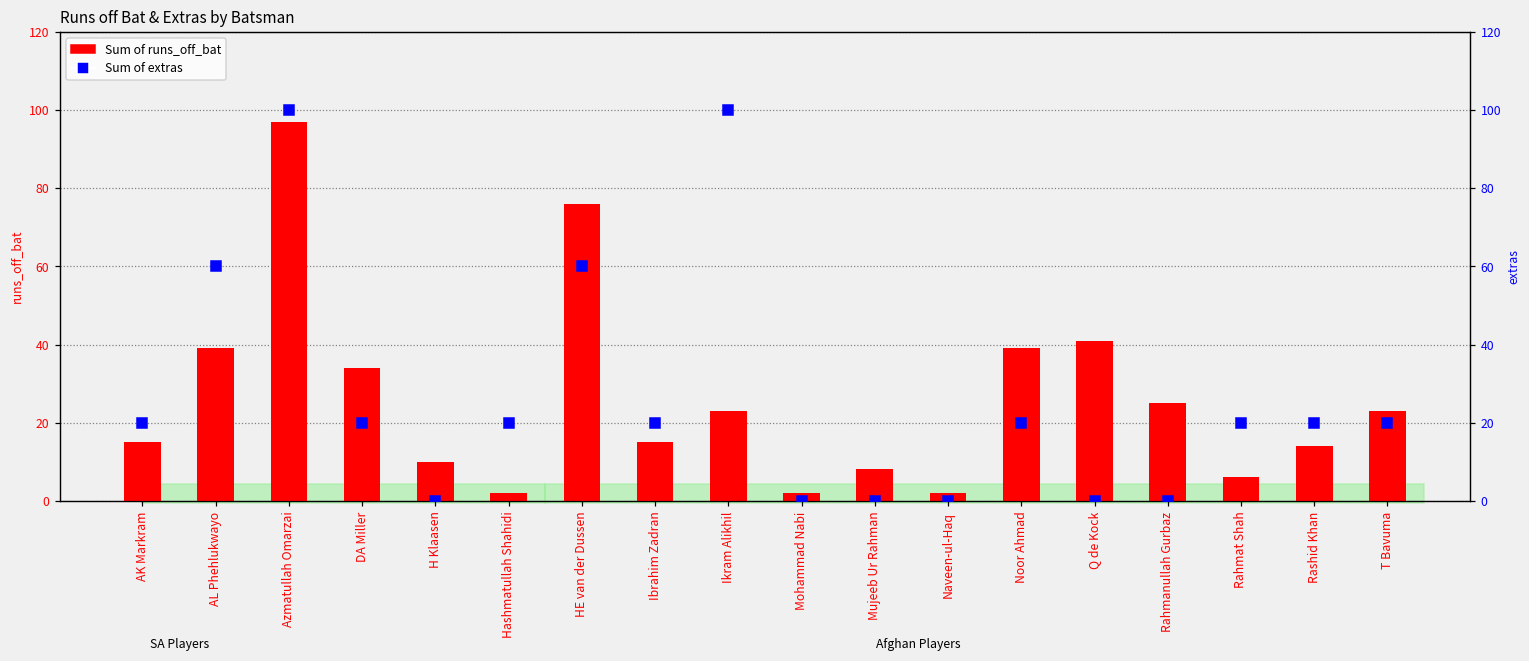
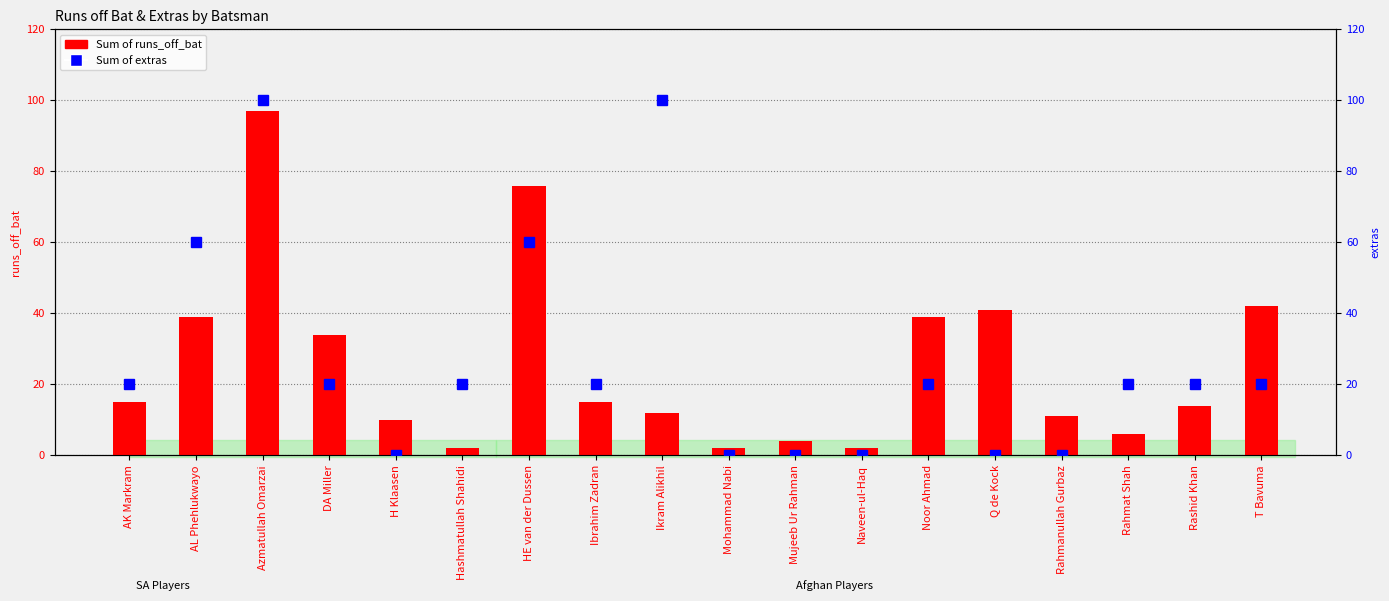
Sum of runs_off_bat, Ikram Alikhil: 23 -> 12
Sum of runs_off_bat, Mujeeb Ur Rahman: 8 -> 4
Sum of runs_off_bat, Rahmanullah Gurbaz: 25 -> 11
Sum of runs_off_bat, T Bavuma: 23 -> 42
